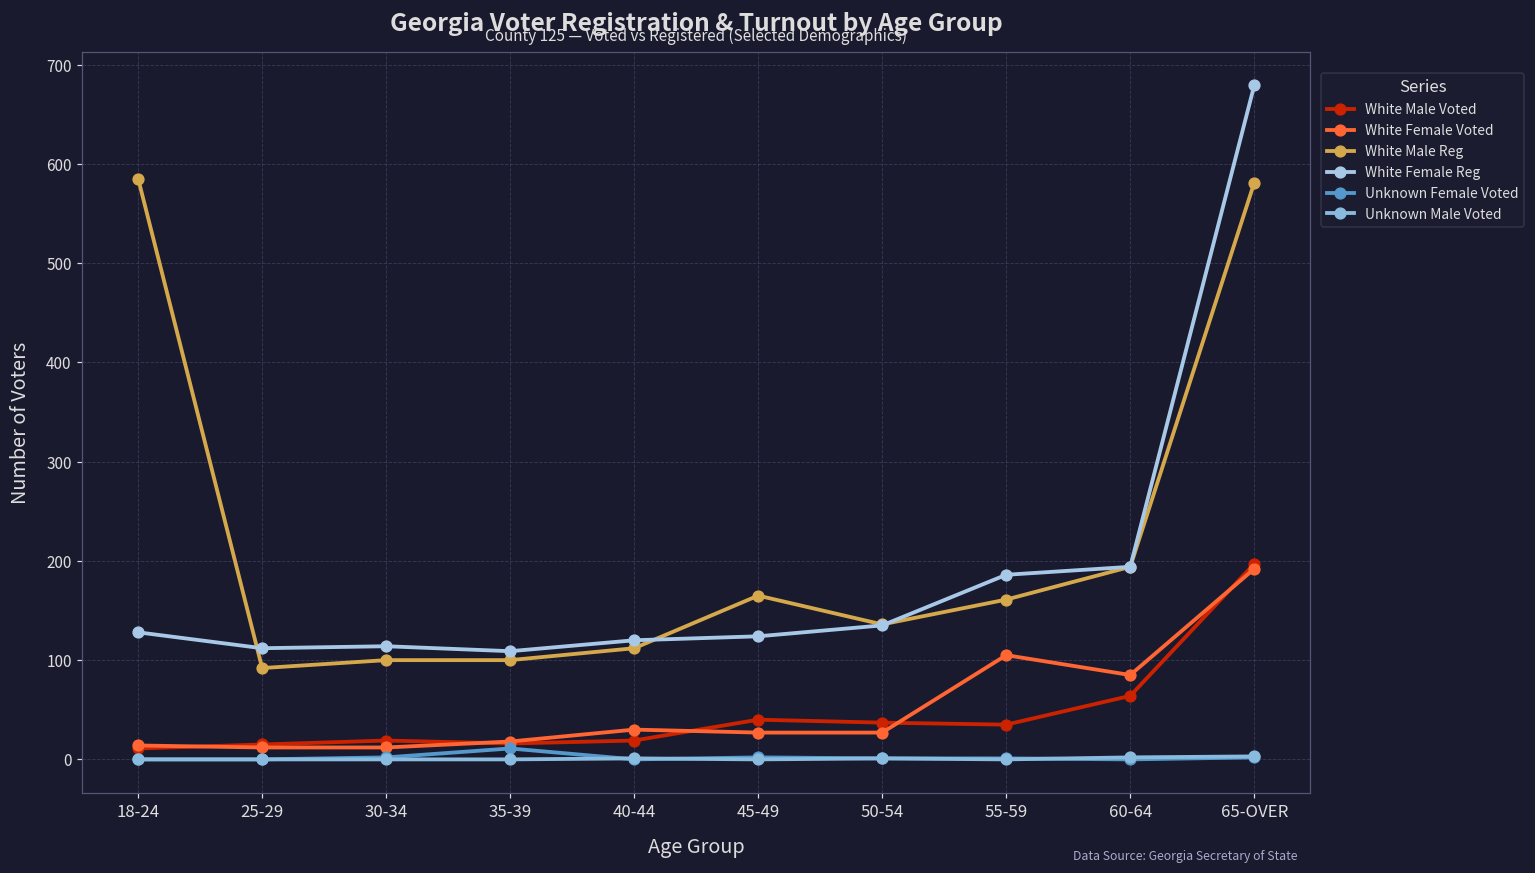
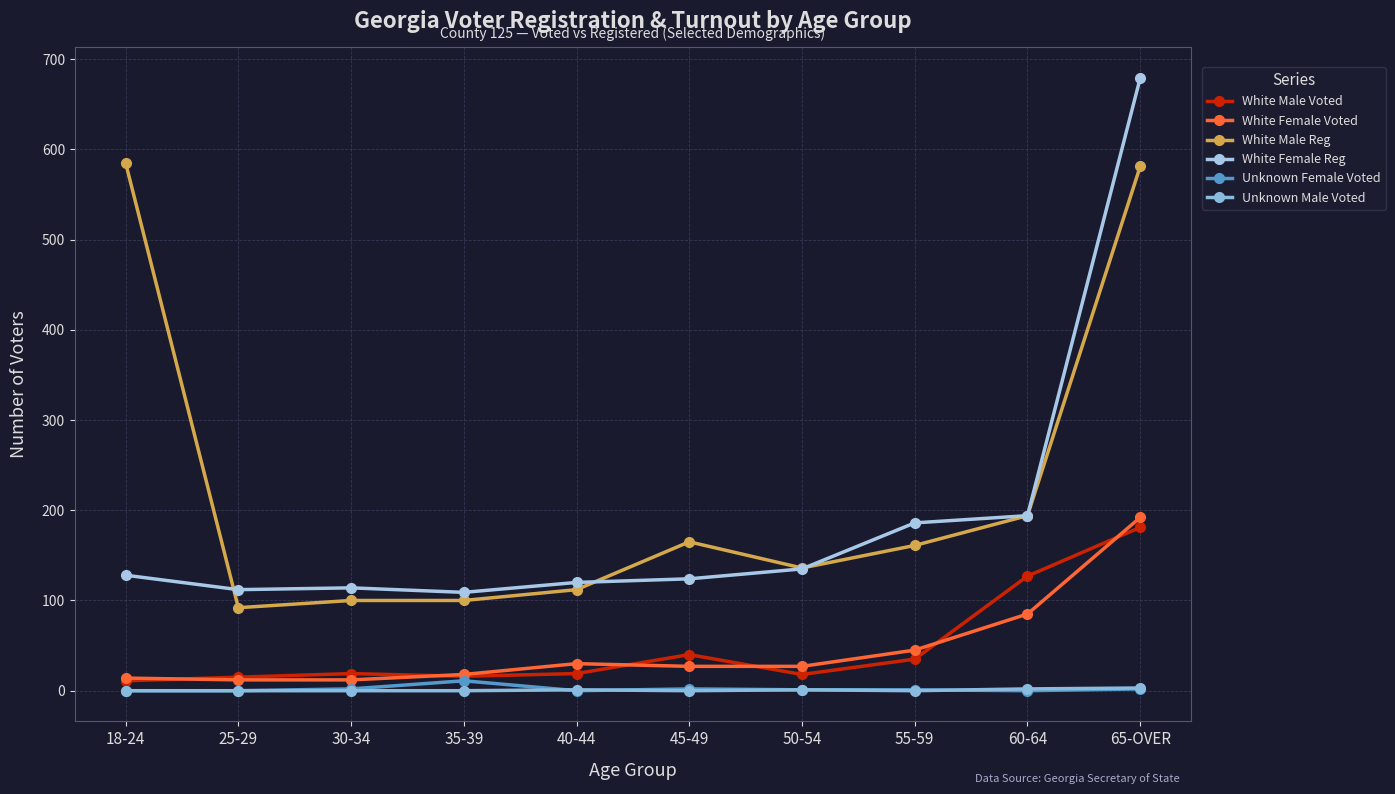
White Male Voted, 50-54: 40 -> 20
White Female Voted, 55-59: 110 -> 50
White Male Voted, 60-64: 60 -> 130
White Male Voted, 65-OVER: 200 -> 180
